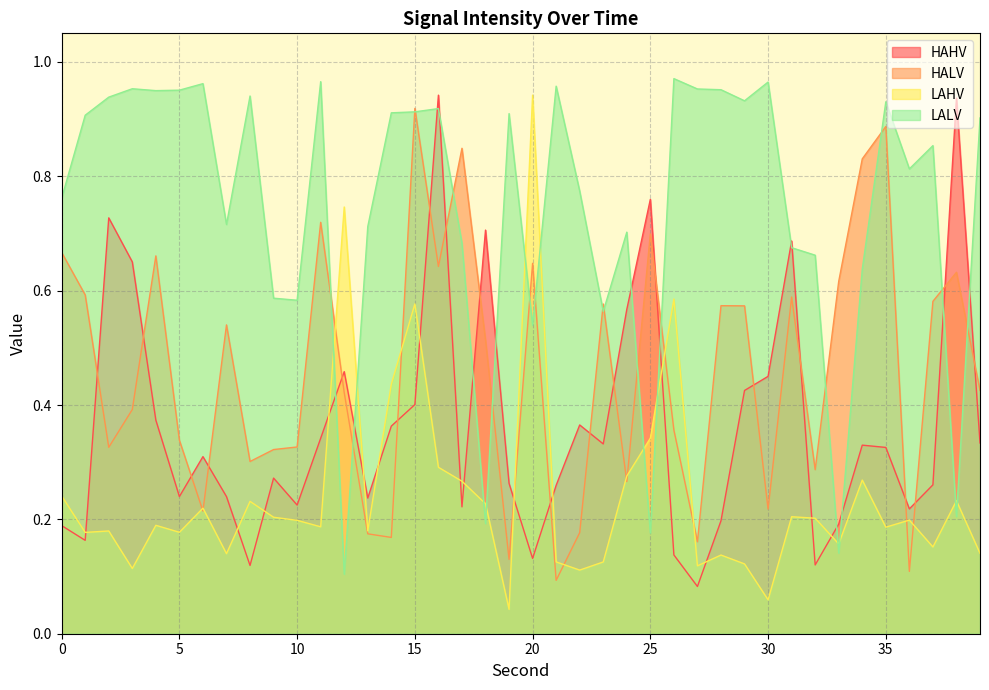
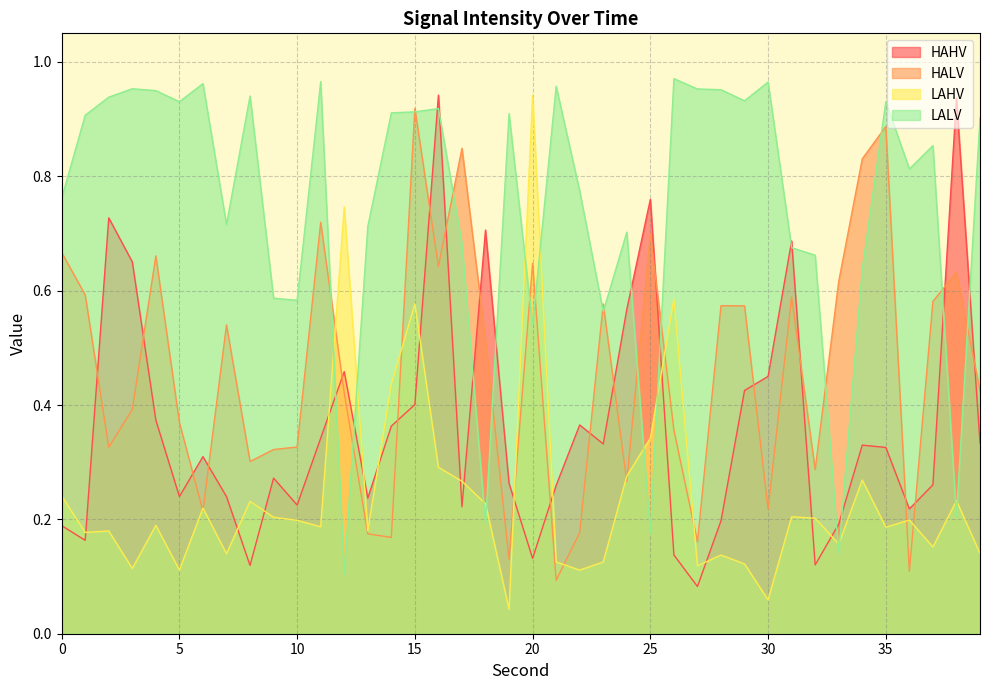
HALV, 5: 0.34 -> 0.37
LAHV, 5: 0.18 -> 0.11
LALV, 5: 0.95 -> 0.93
